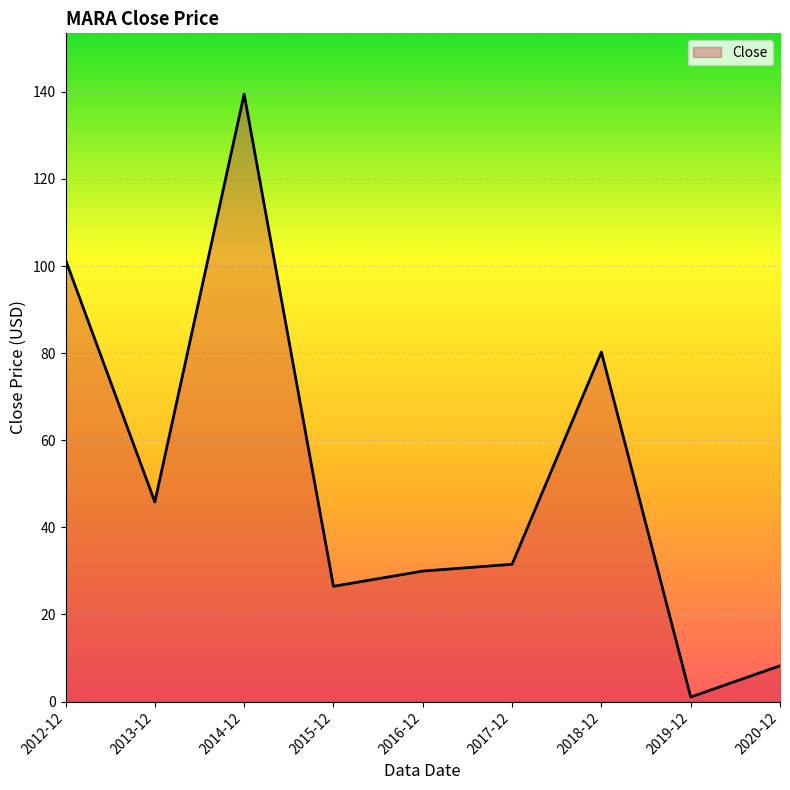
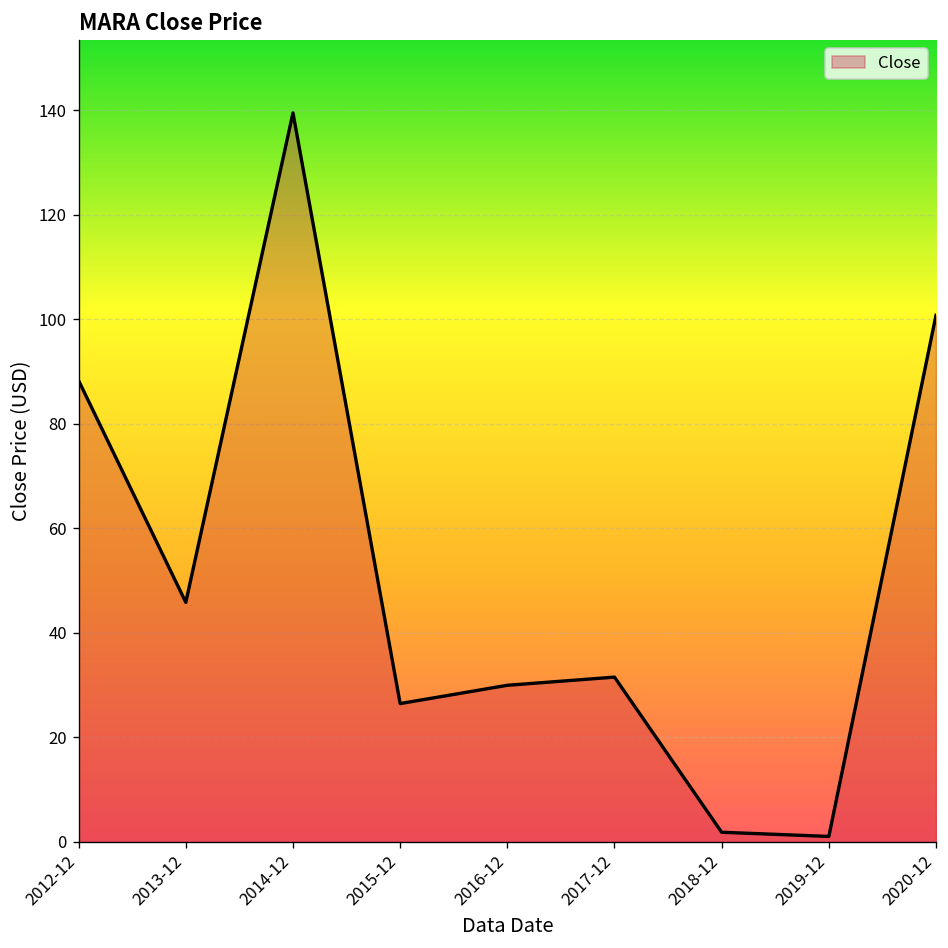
2012-12: 101 -> 88
2018-12: 80 -> 2
2020-12: 8 -> 101
